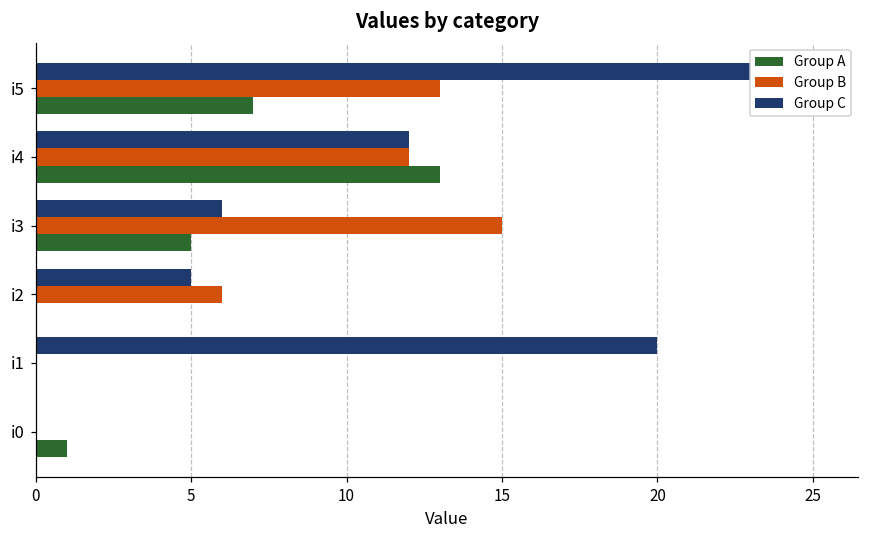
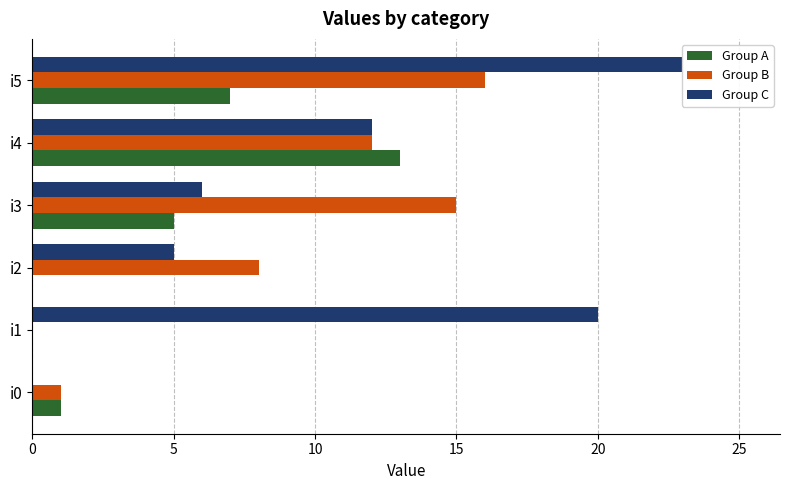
Group B, i5: 13 -> 16
Group B, i2: 6 -> 8
Group B, i0: 0 -> 1
